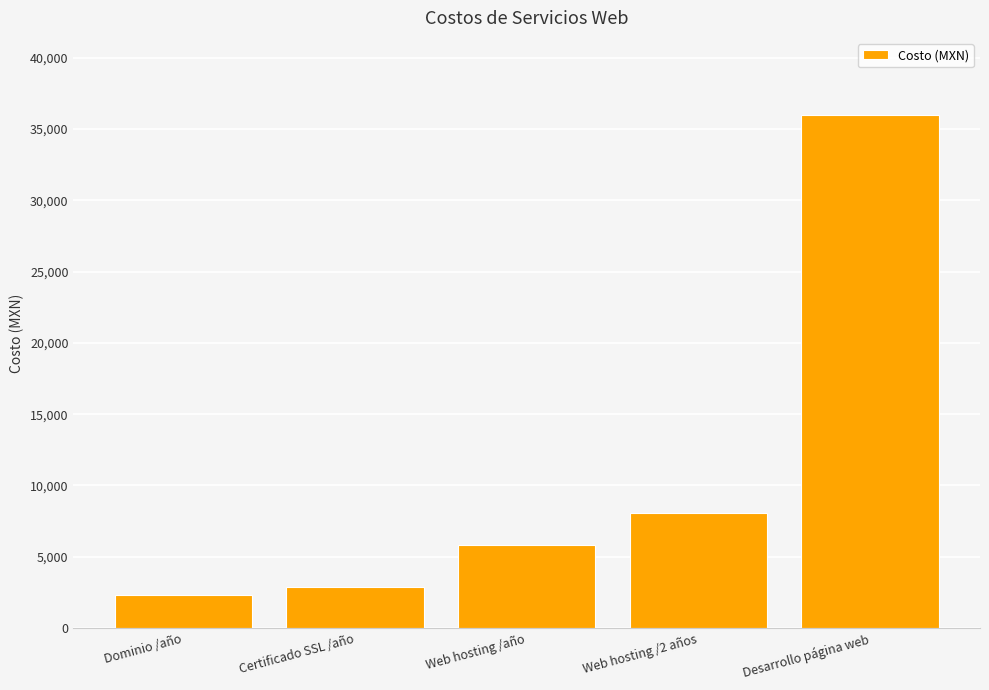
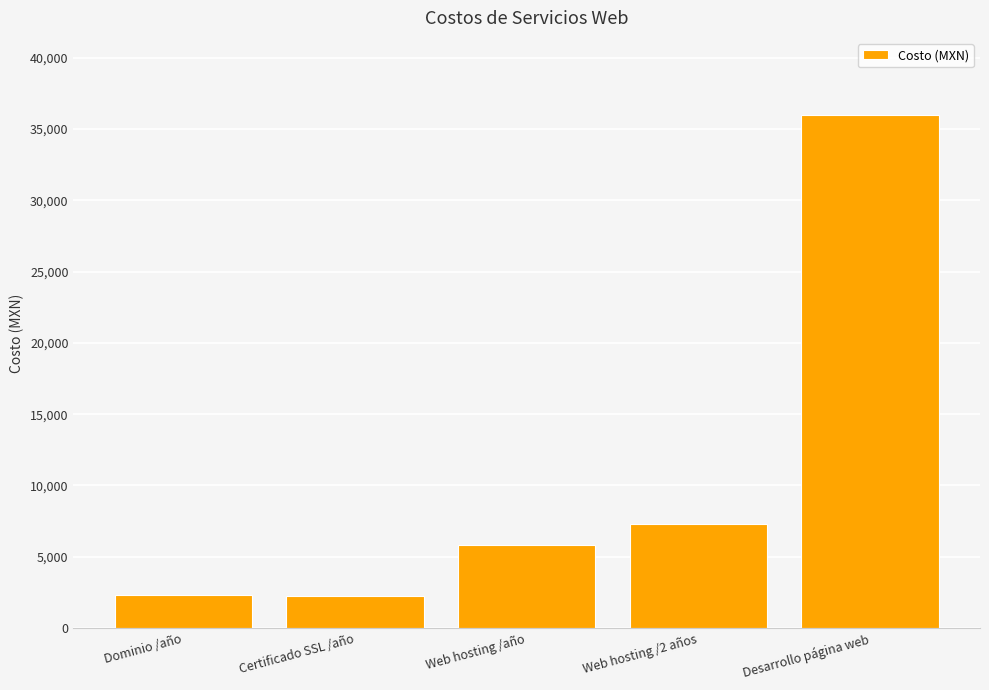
Certificado SSL /año: 2,900 -> 2,200
Web hosting /2 años: 8,100 -> 7,300
